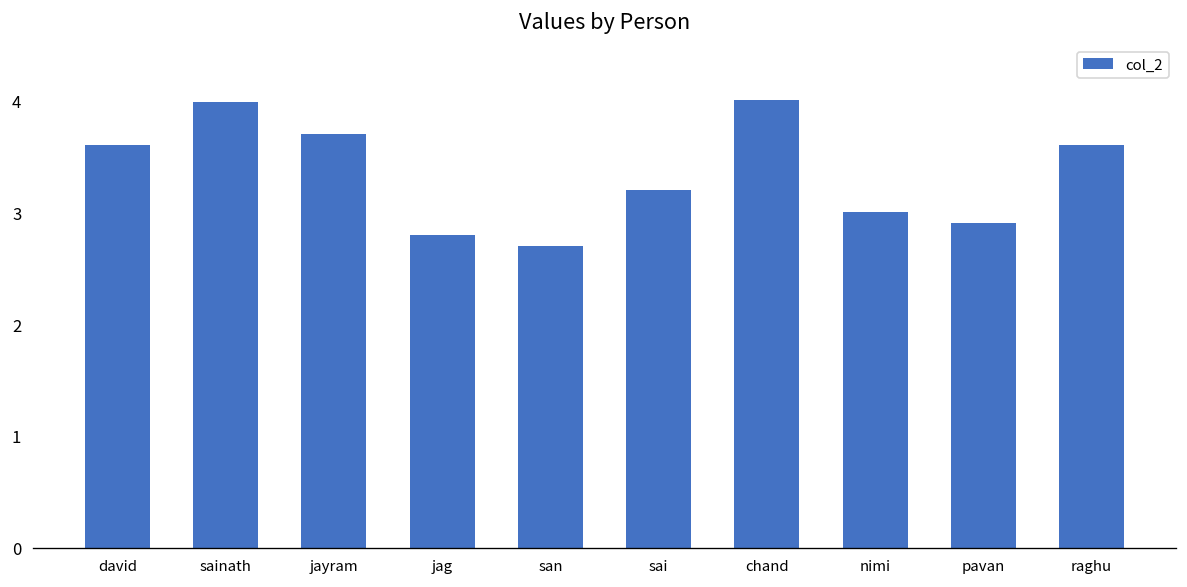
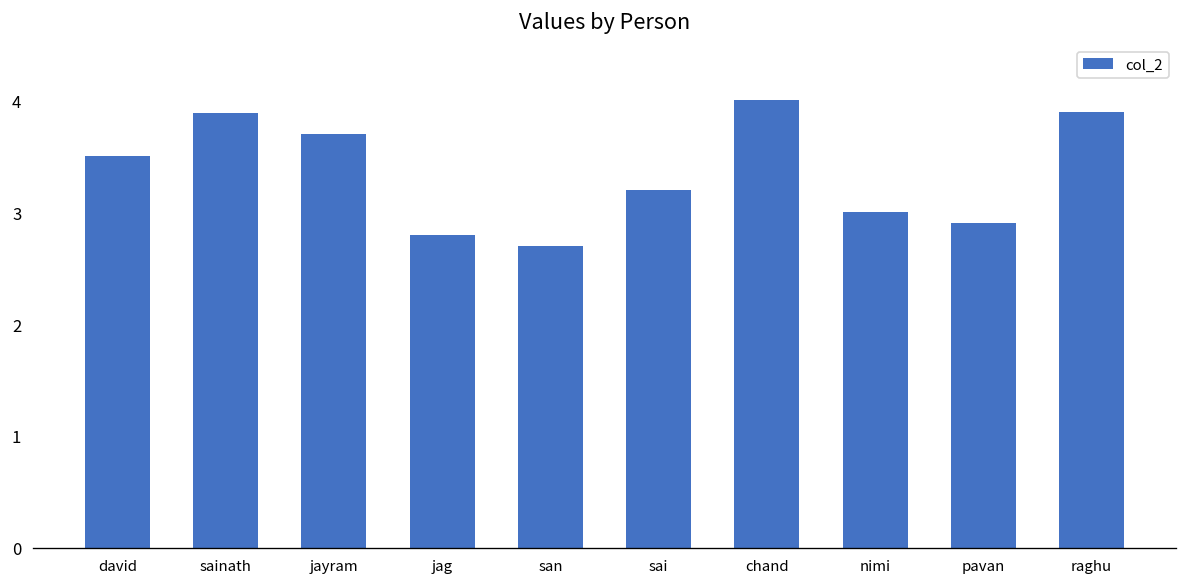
david: 3.6 -> 3.5
sainath: 4.0 -> 3.9
raghu: 3.6 -> 3.9
